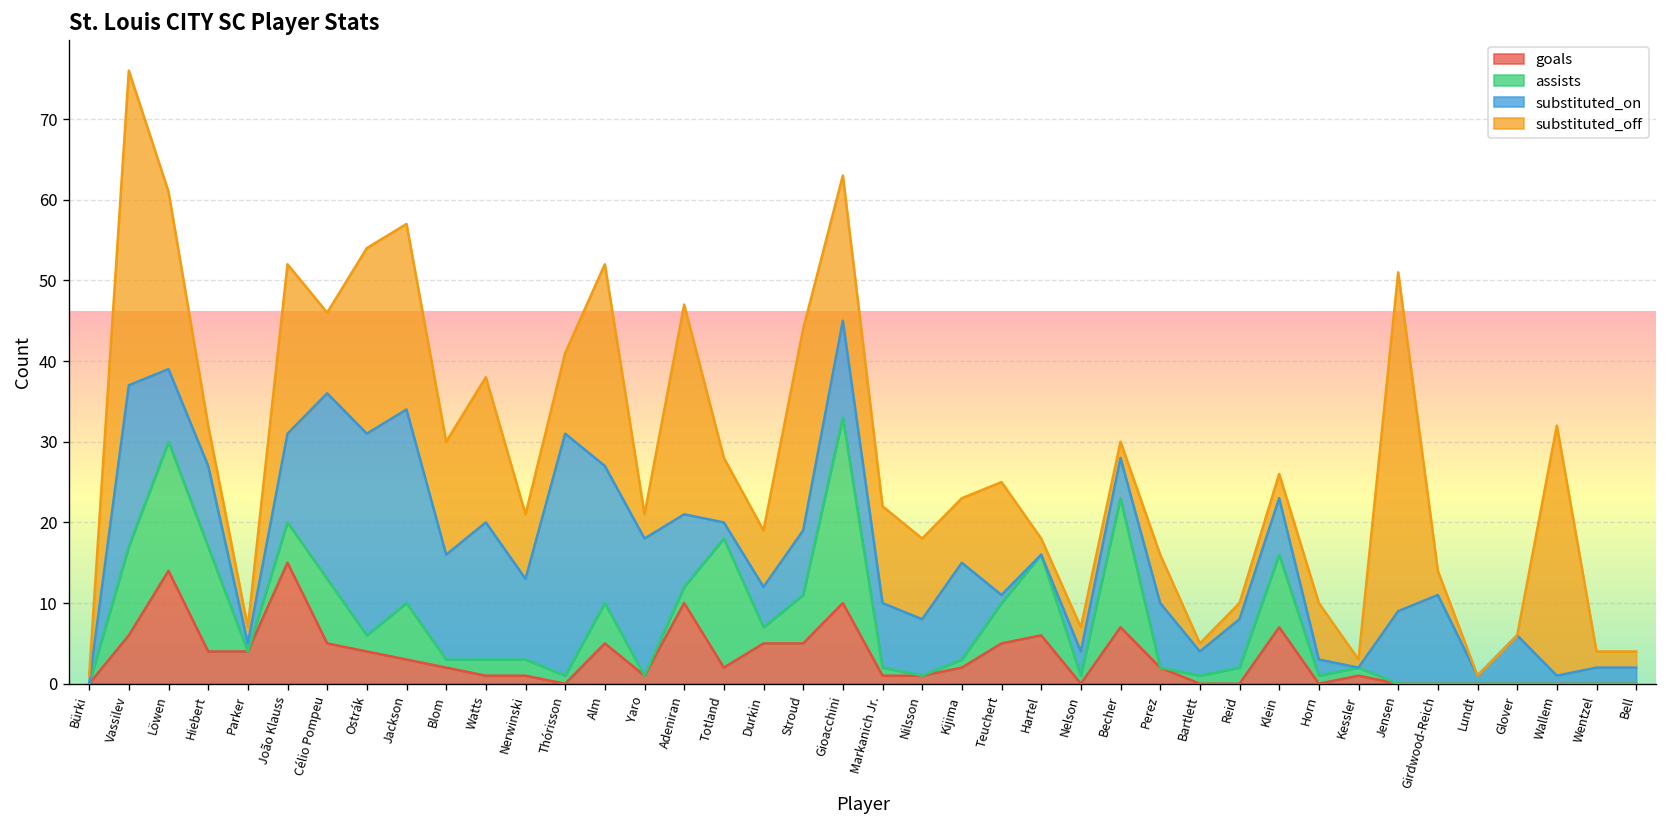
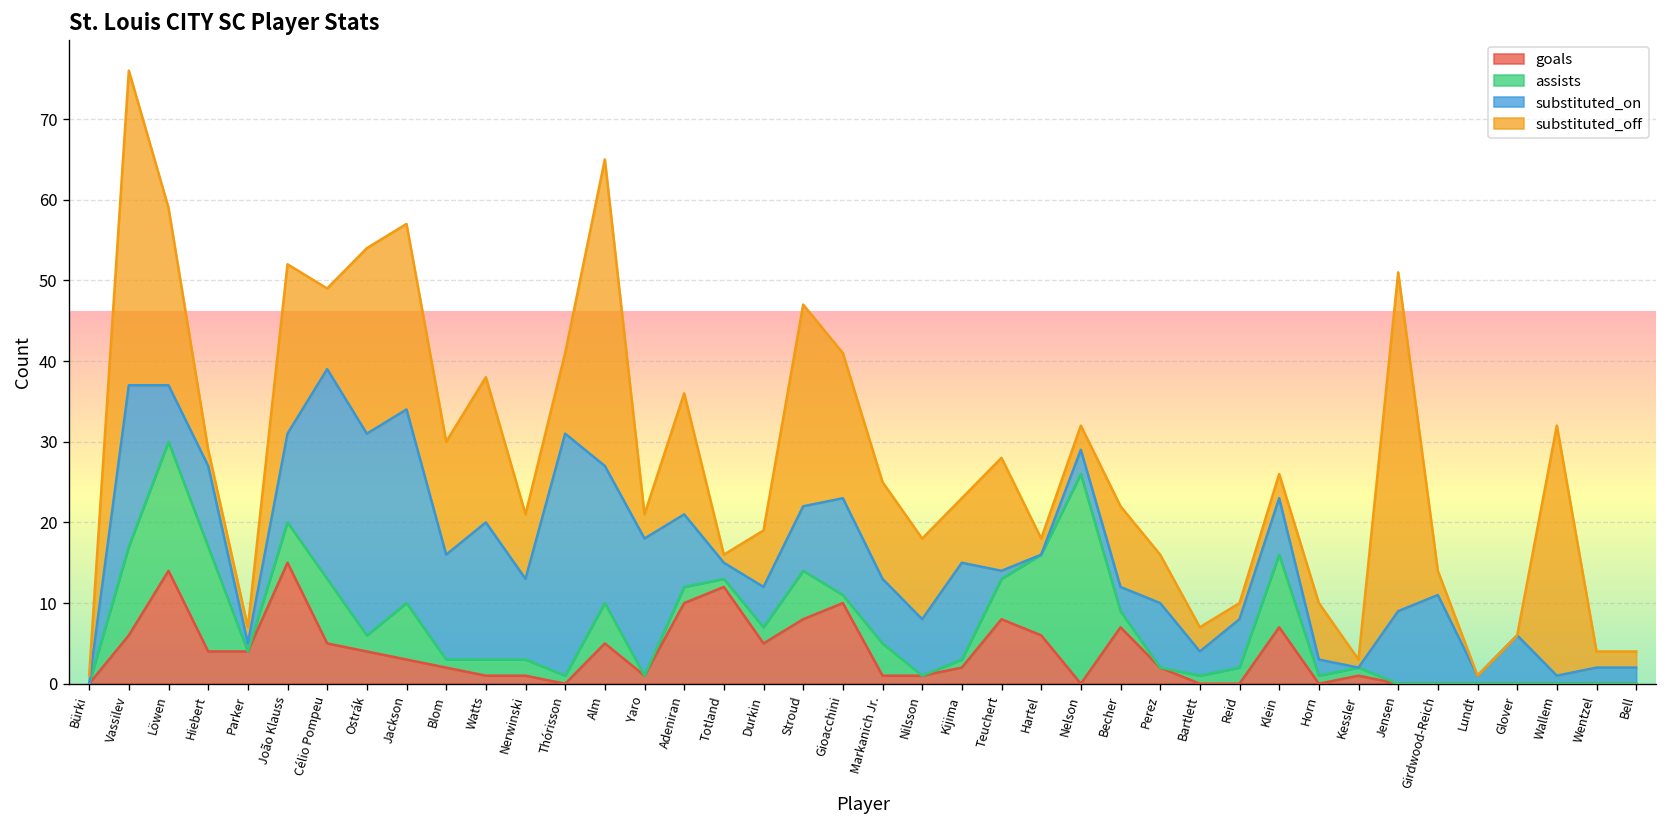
substituted_on, Löwen: 9 -> 7
substituted_off, Hiebert: 5 -> 2
substituted_on, Célio Pompeu: 23 -> 26
substituted_off, Alm: 25 -> 38
substituted_off, Adeniran: 26 -> 15
goals, Totland: 2 -> 12
assists, Totland: 16 -> 1
substituted_off, Totland: 8 -> 1
goals, Stroud: 5 -> 8
assists, Gioacchini: 23 -> 1
assists, Markanich Jr.: 1 -> 4
goals, Teuchert: 5 -> 8
assists, Nelson: 1 -> 26
assists, Becher: 16 -> 2
substituted_on, Becher: 5 -> 3
substituted_off, Becher: 2 -> 10
substituted_off, Bartlett: 1 -> 3
